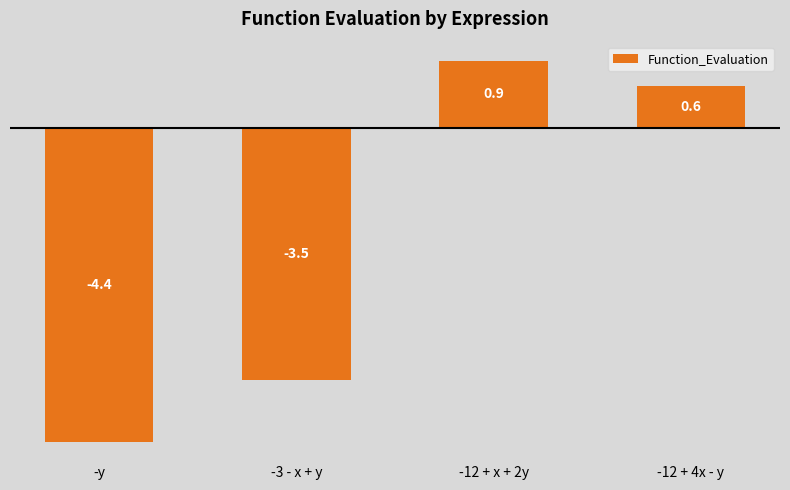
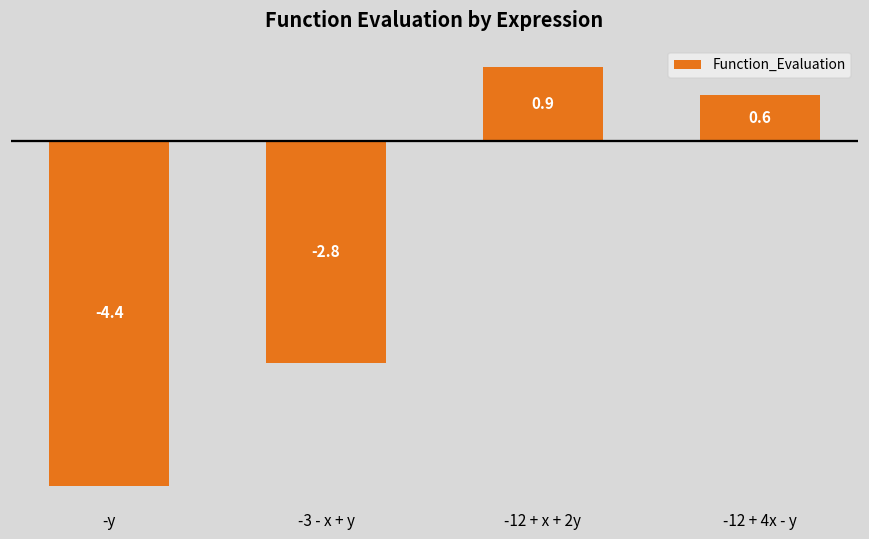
-3 - x + y: -3.5 -> -2.8
